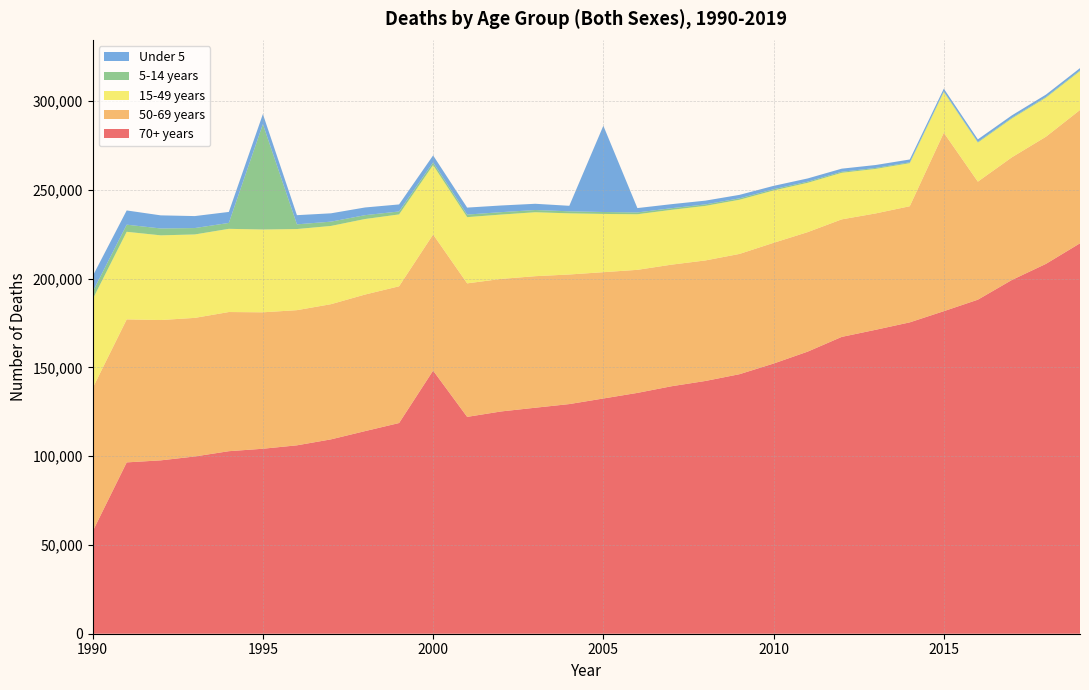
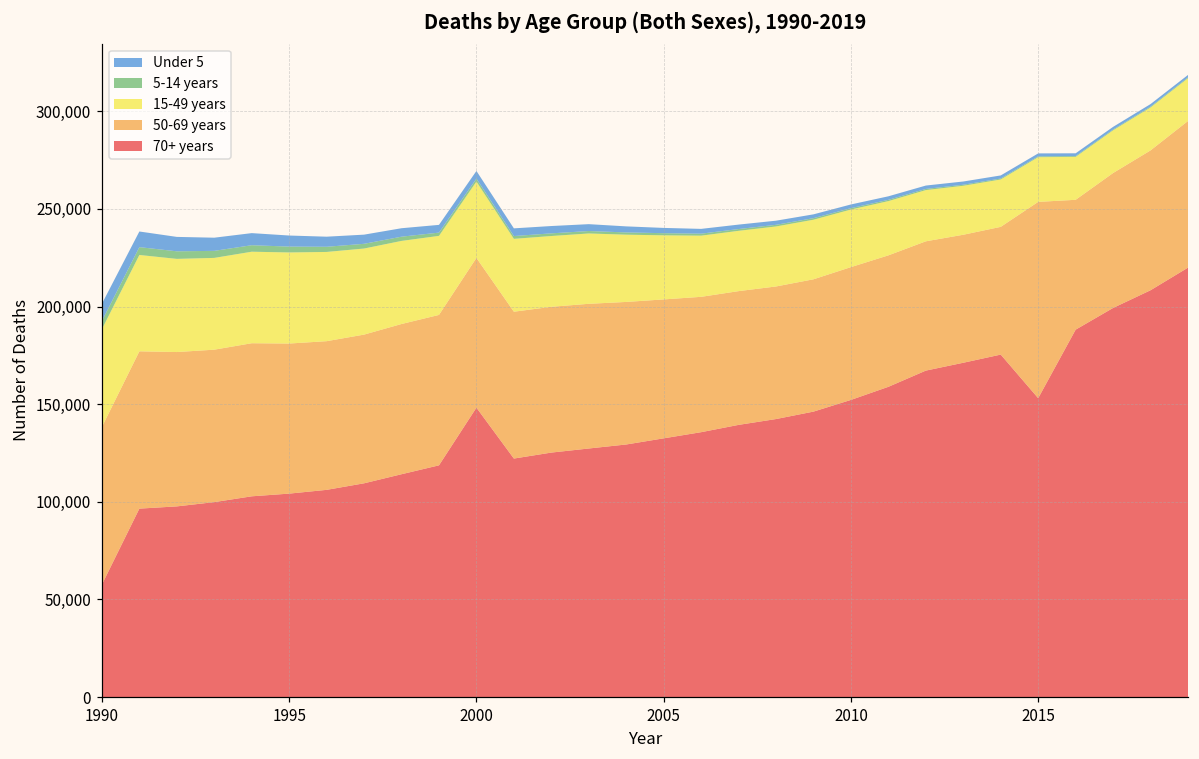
5-14 years, 1995: 59,000 -> 3,000
Under 5, 2005: 49,000 -> 3,000
70+ years, 2015: 182,000 -> 153,000
